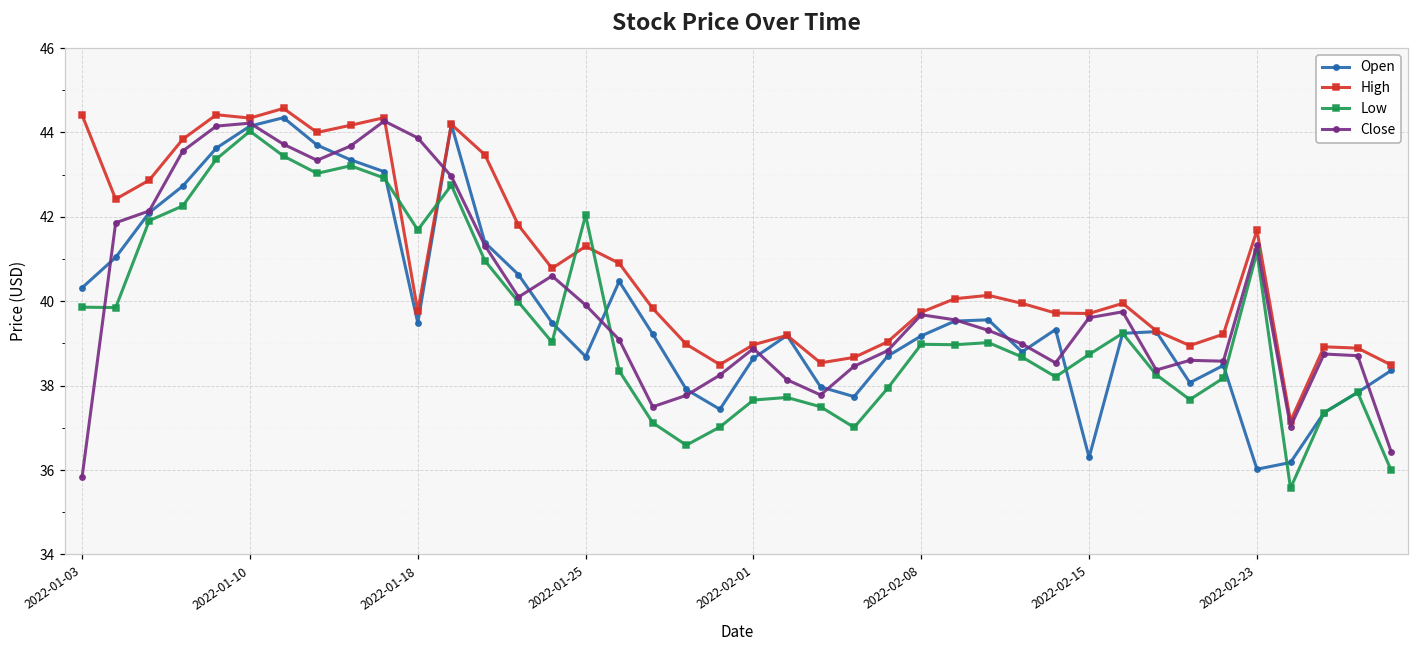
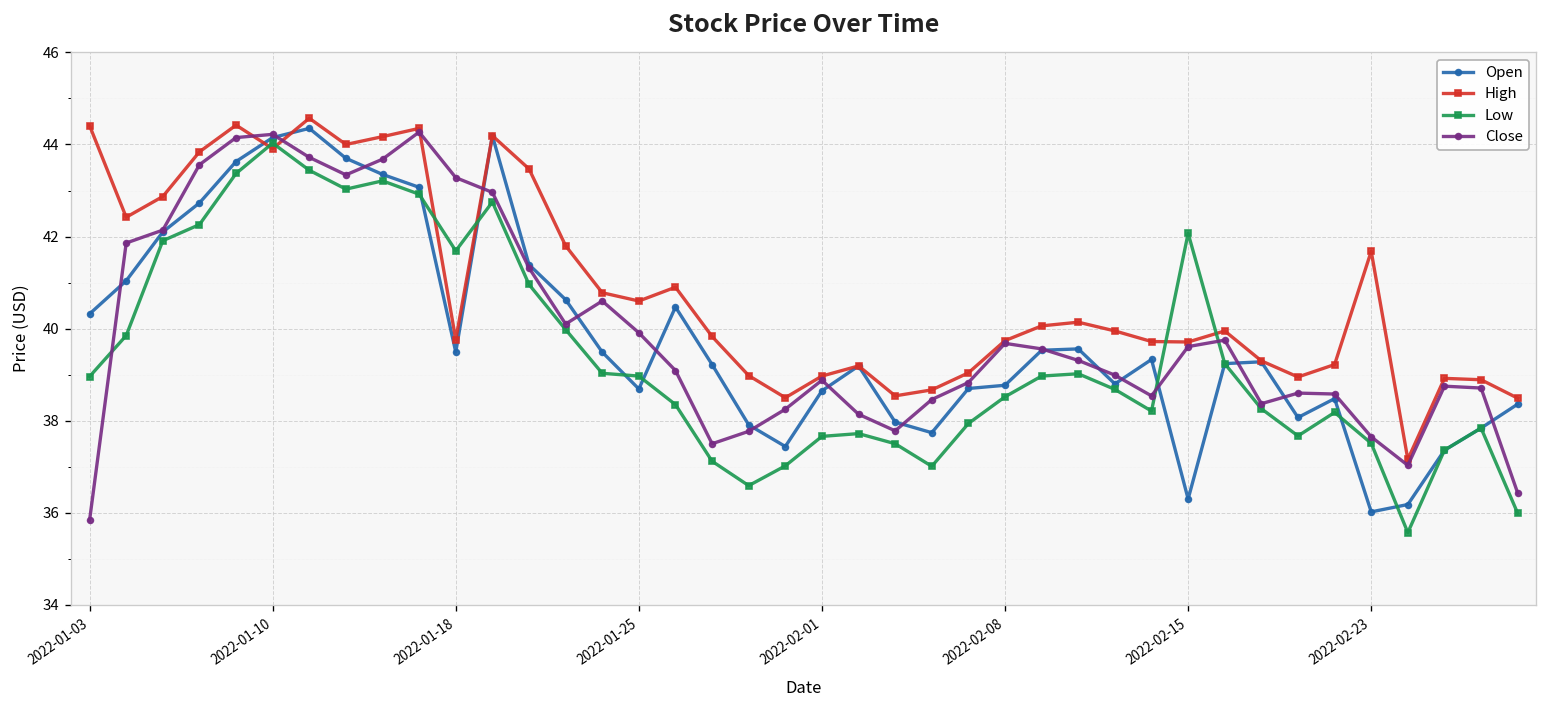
Low, 2022-01-03: 39.9 -> 39.0
High, 2022-01-10: 44.3 -> 43.9
Close, 2022-01-18: 43.9 -> 43.3
High, 2022-01-25: 41.3 -> 40.6
Low, 2022-01-25: 42.0 -> 39.0
Open, 2022-02-08: 39.2 -> 38.8
Low, 2022-02-08: 39.0 -> 38.5
Low, 2022-02-15: 38.7 -> 42.1
Low, 2022-02-23: 41.2 -> 37.5
Close, 2022-02-23: 41.3 -> 37.7
